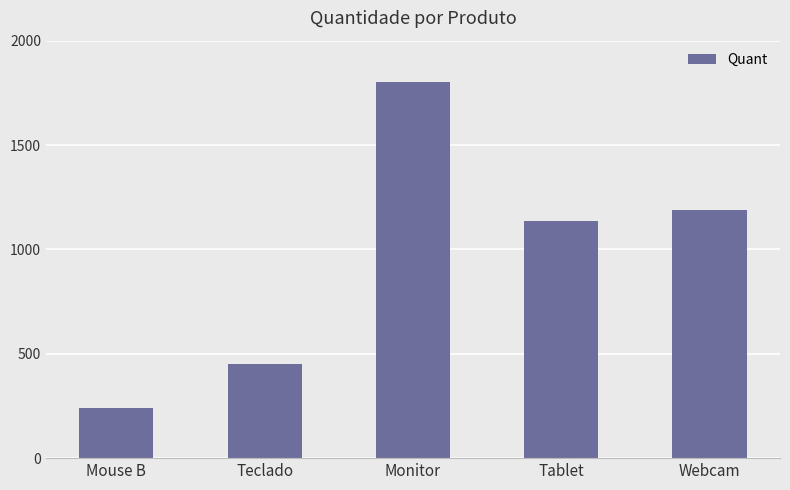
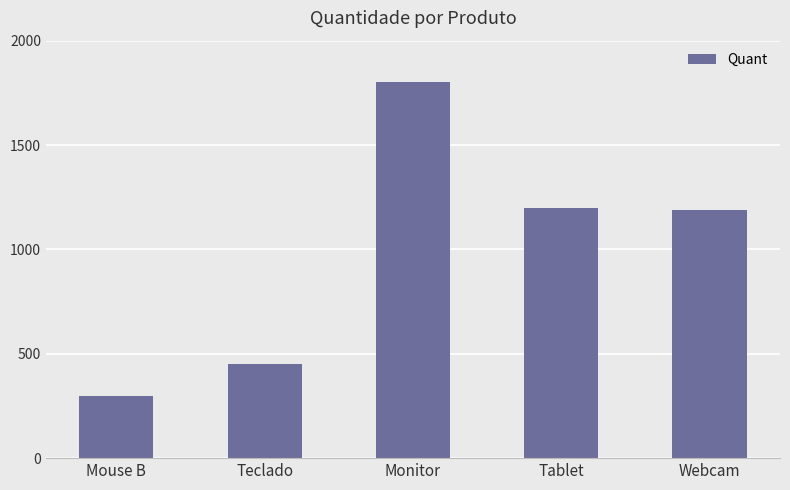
Mouse B: 240 -> 300
Tablet: 1140 -> 1200
